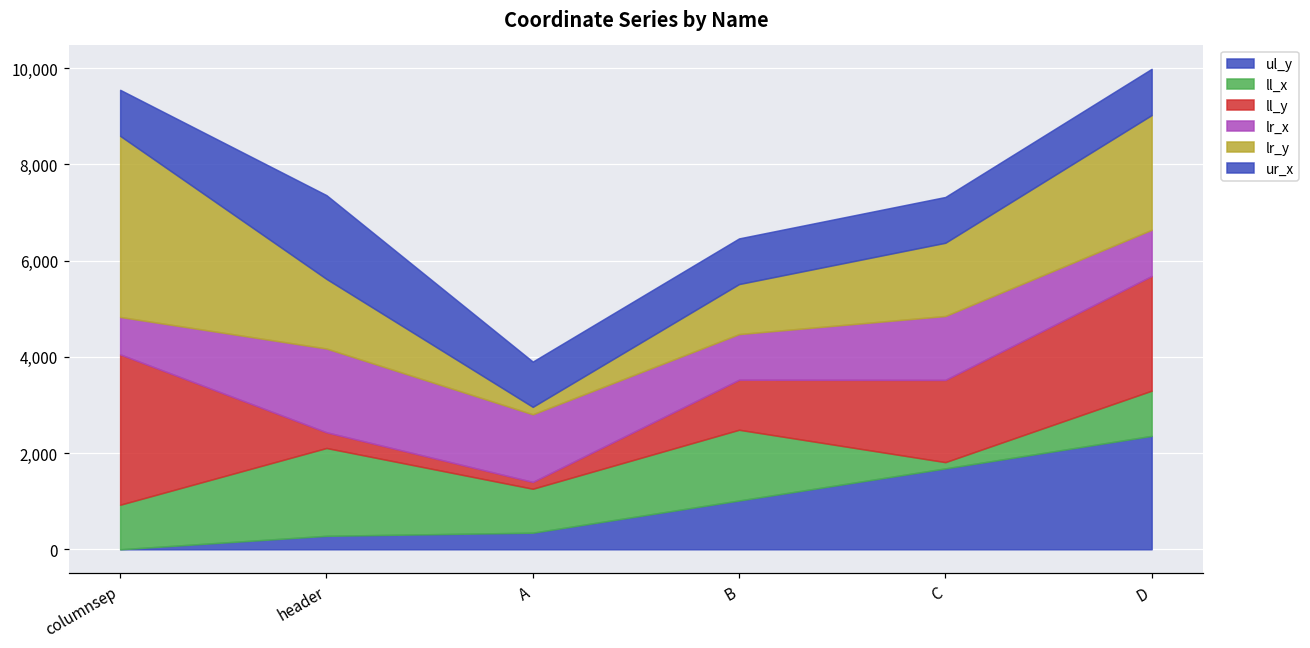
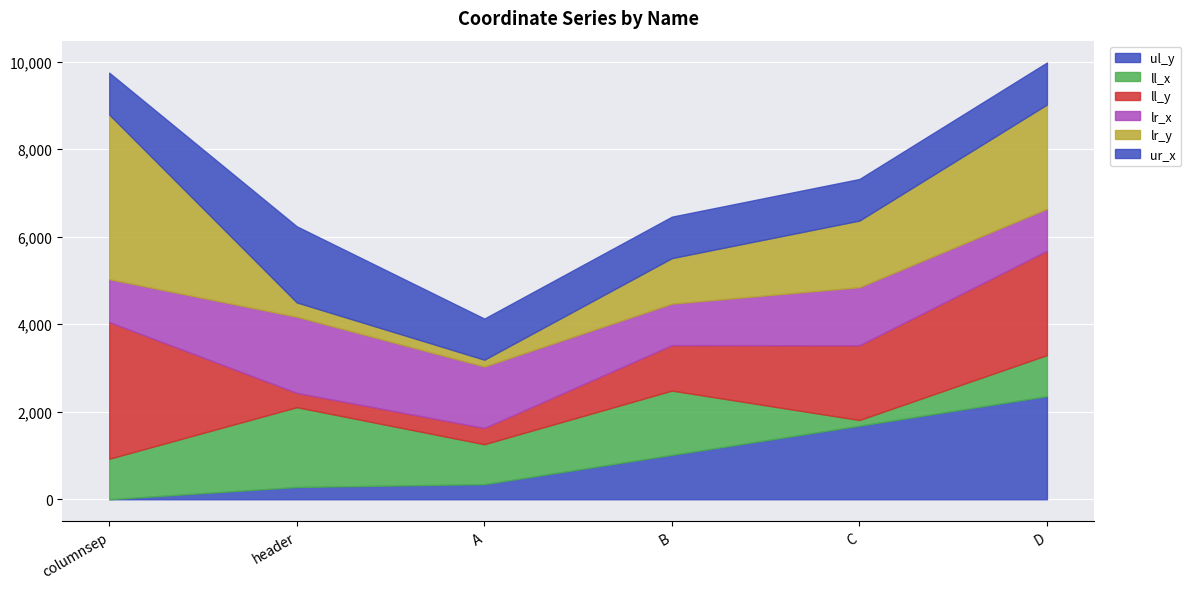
lr_x, columnsep: 800 -> 1,000
lr_y, header: 1,400 -> 300
ll_y, A: 100 -> 400
